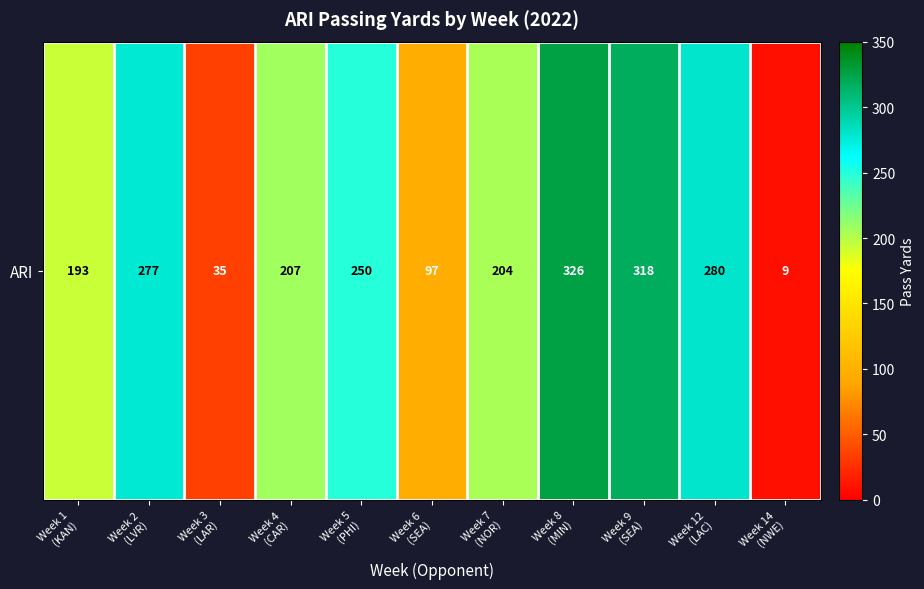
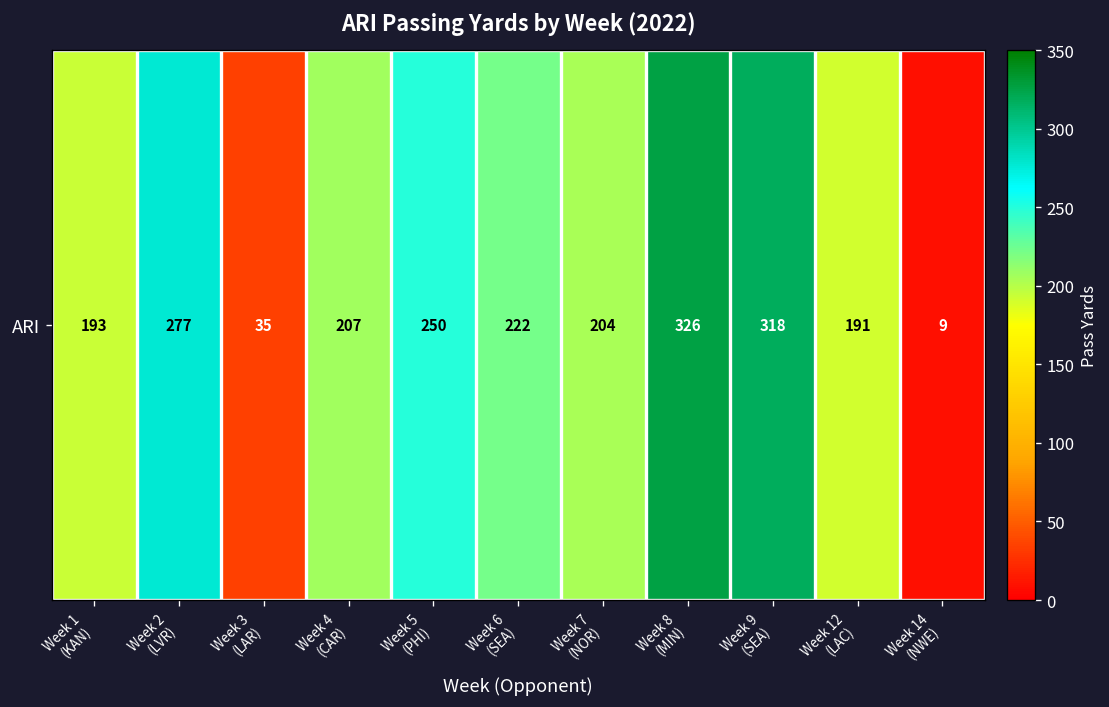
ARI, Week 6 (SEA): 97 -> 222
ARI, Week 12 (LAC): 280 -> 191
